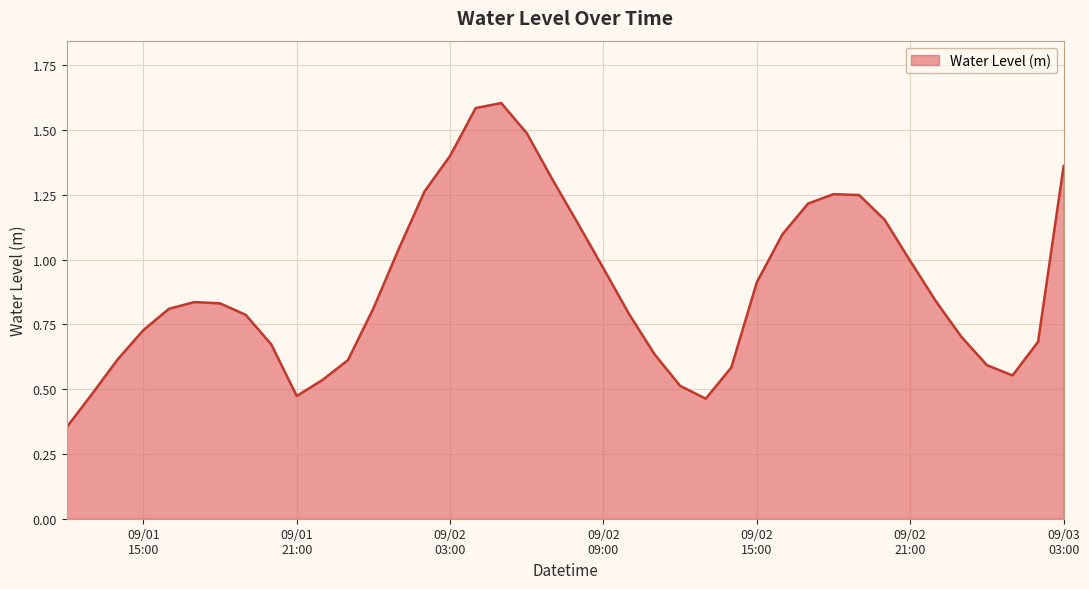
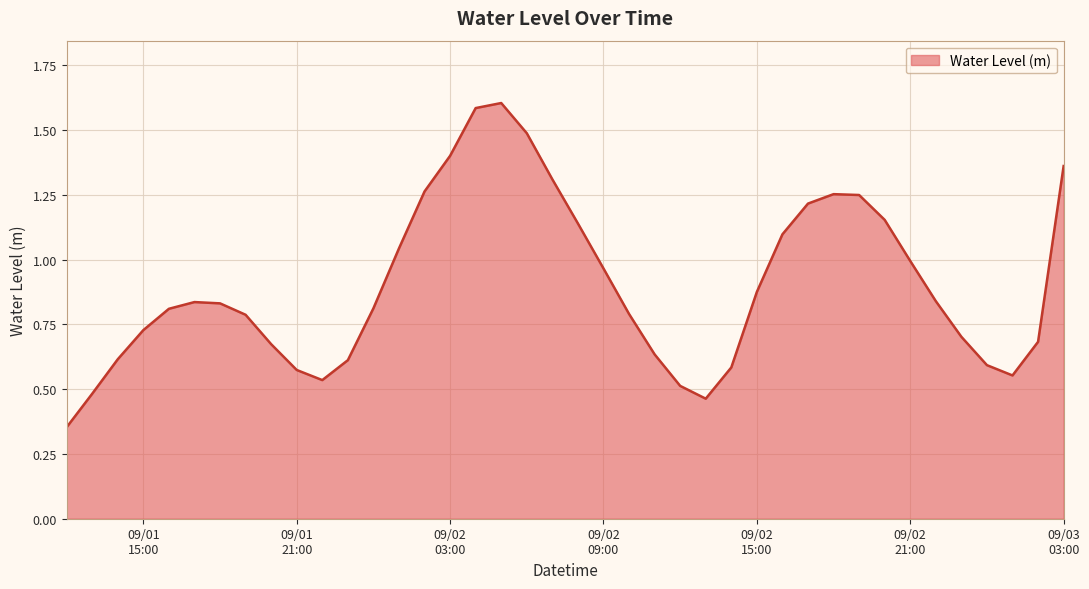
09/01 21:00: 0.47 -> 0.57
09/02 15:00: 0.91 -> 0.88
